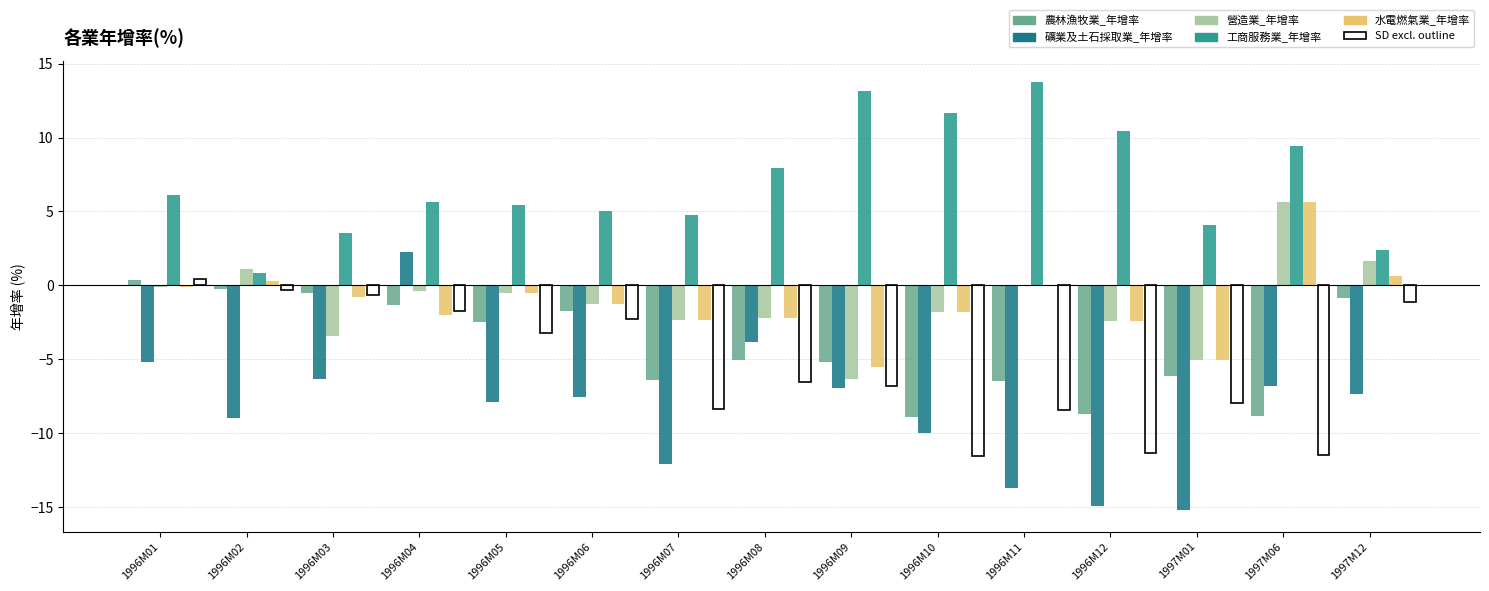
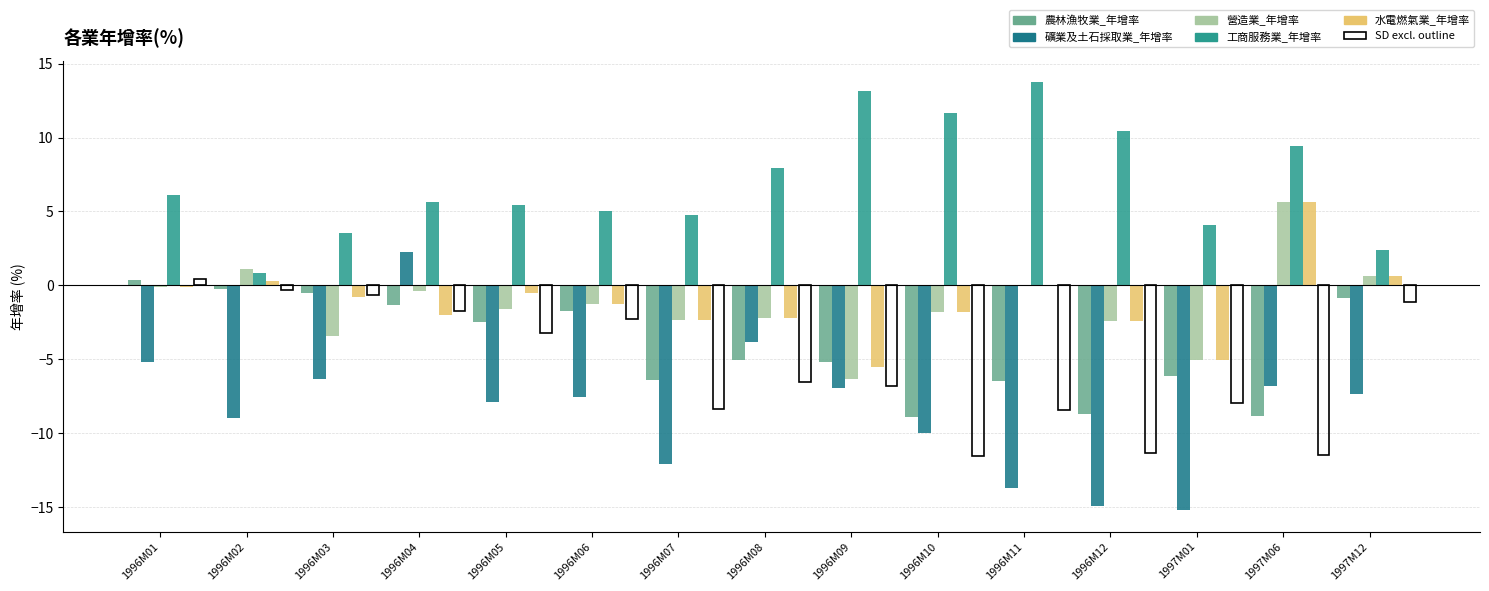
營造業_年增率, 1996M05: -0.5 -> -1.6
營造業_年增率, 1997M12: 1.6 -> 0.7
